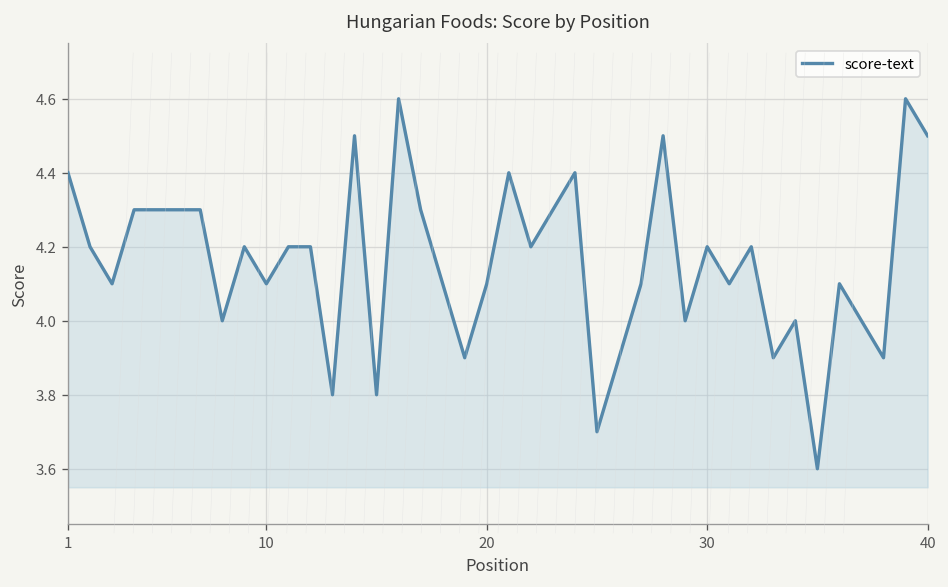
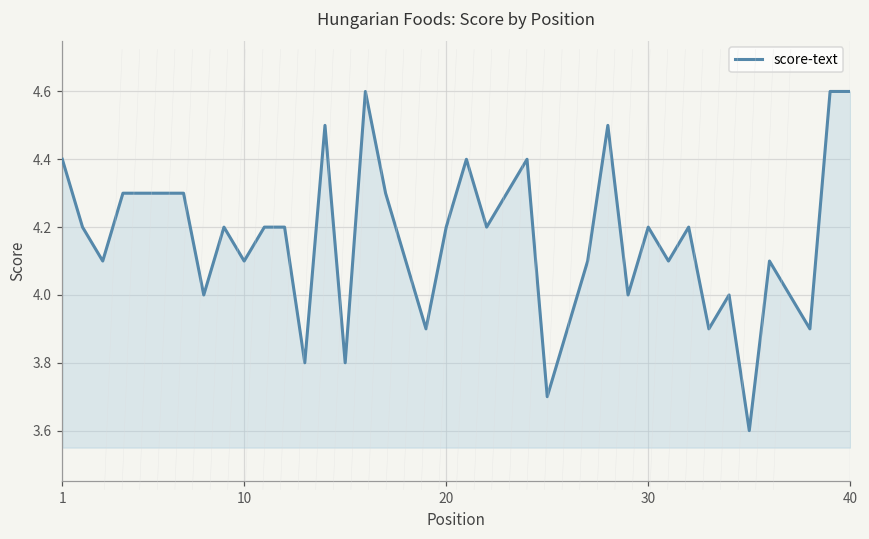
20: 4.1 -> 4.2
40: 4.5 -> 4.6
